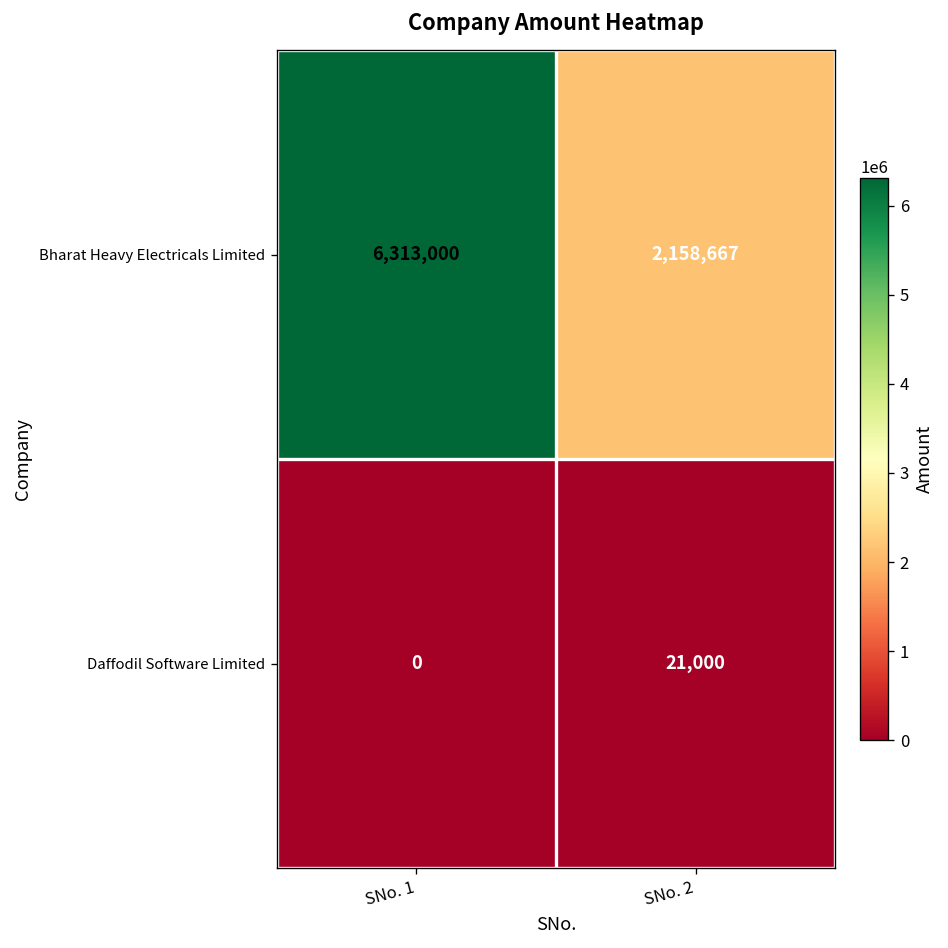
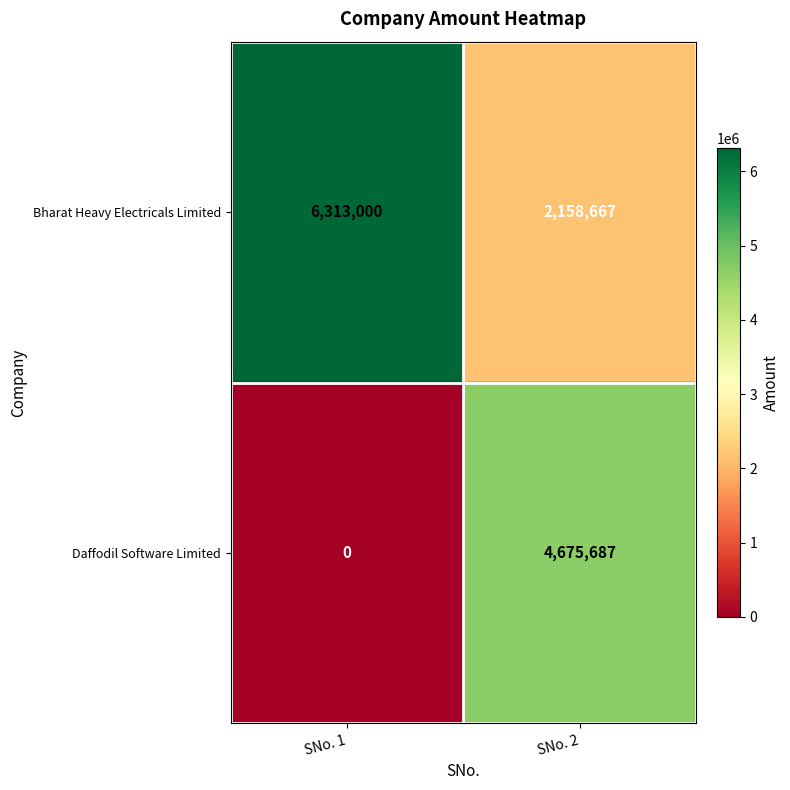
Daffodil Software Limited, SNo. 2: 21,000 -> 4,675,687
